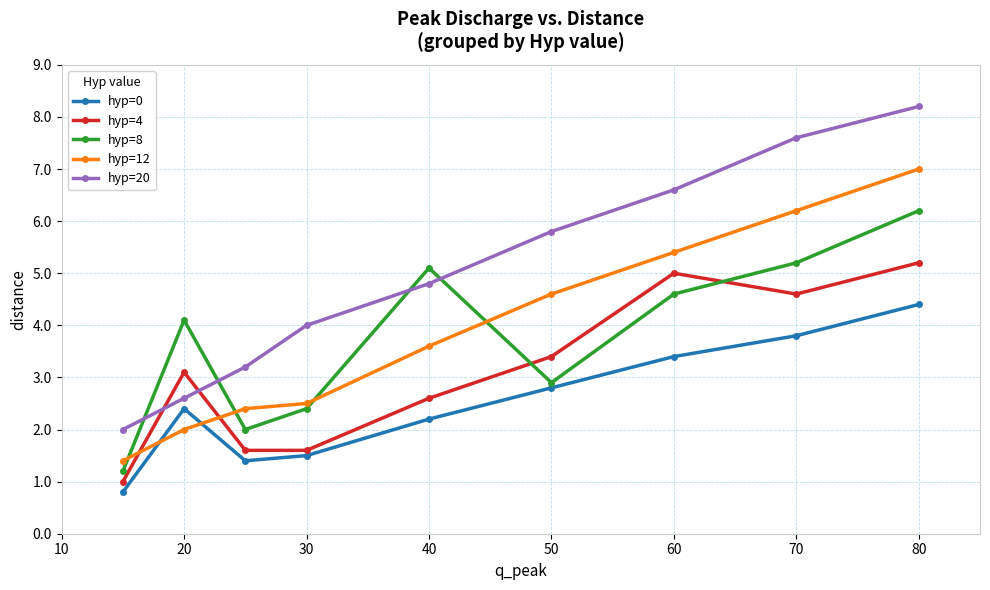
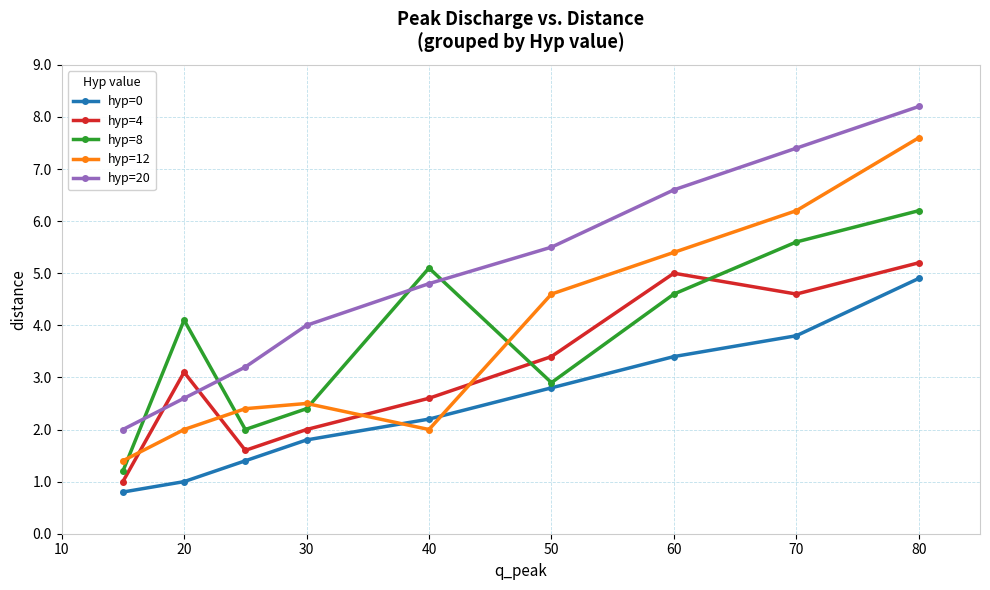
hyp=0, 20: 2.4 -> 1.0
hyp=0, 30: 1.5 -> 1.8
hyp=4, 30: 1.6 -> 2.0
hyp=12, 40: 3.6 -> 2.0
hyp=20, 50: 5.8 -> 5.5
hyp=8, 70: 5.2 -> 5.6
hyp=20, 70: 7.6 -> 7.4
hyp=0, 80: 4.4 -> 4.9
hyp=12, 80: 7.0 -> 7.6
